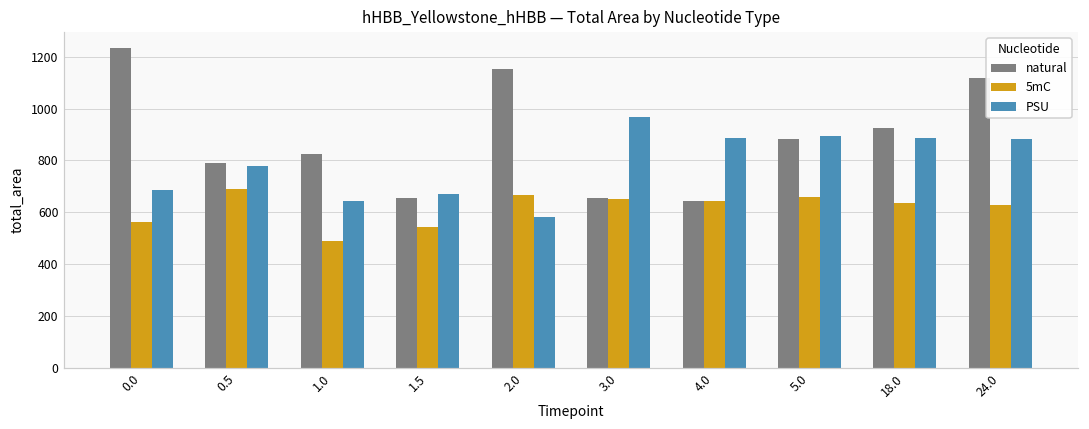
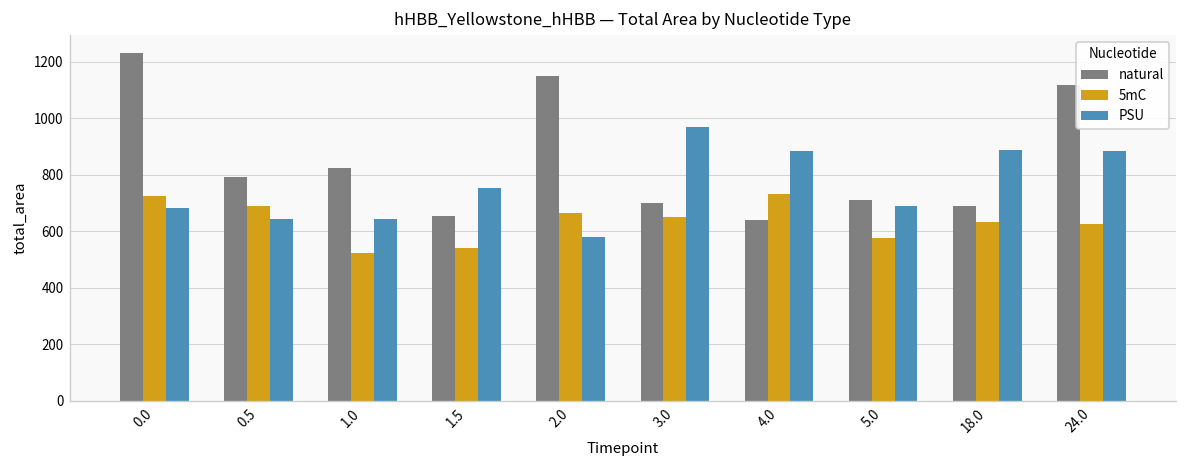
5mC, 0.0: 560 -> 730
PSU, 0.5: 780 -> 640
5mC, 1.0: 490 -> 520
PSU, 1.5: 670 -> 750
natural, 3.0: 650 -> 700
5mC, 4.0: 640 -> 730
natural, 5.0: 880 -> 710
5mC, 5.0: 660 -> 580
PSU, 5.0: 890 -> 690
natural, 18.0: 930 -> 690
